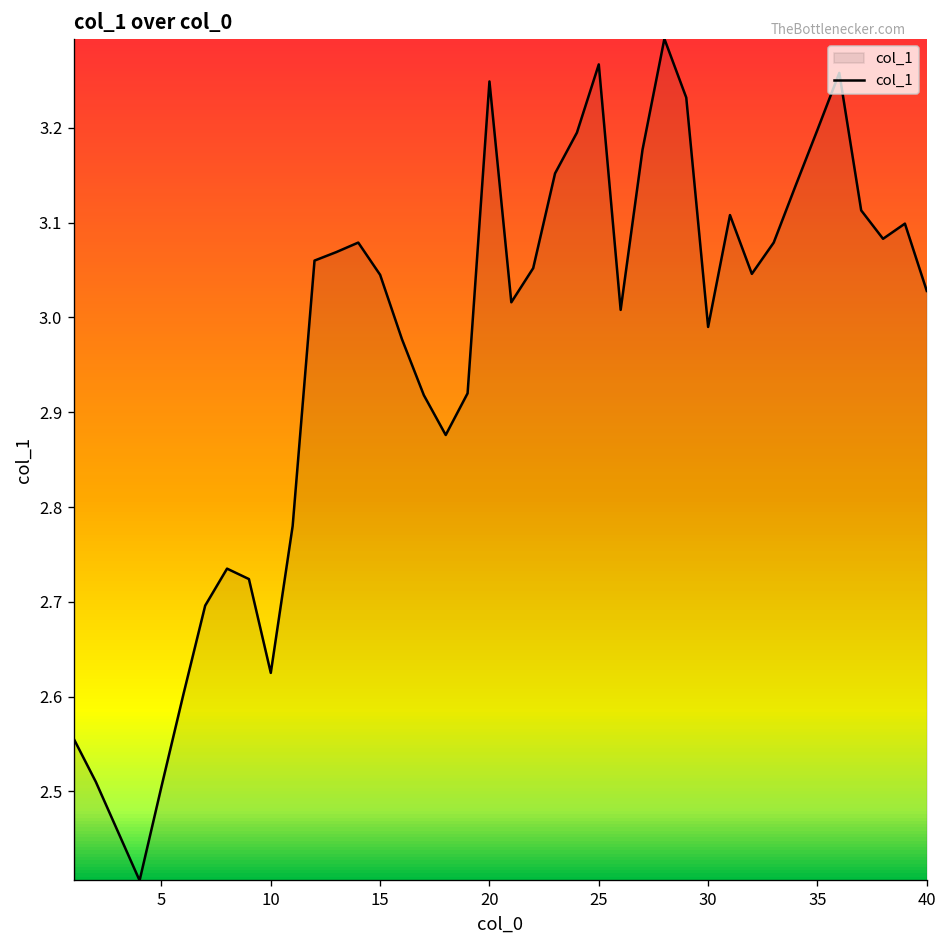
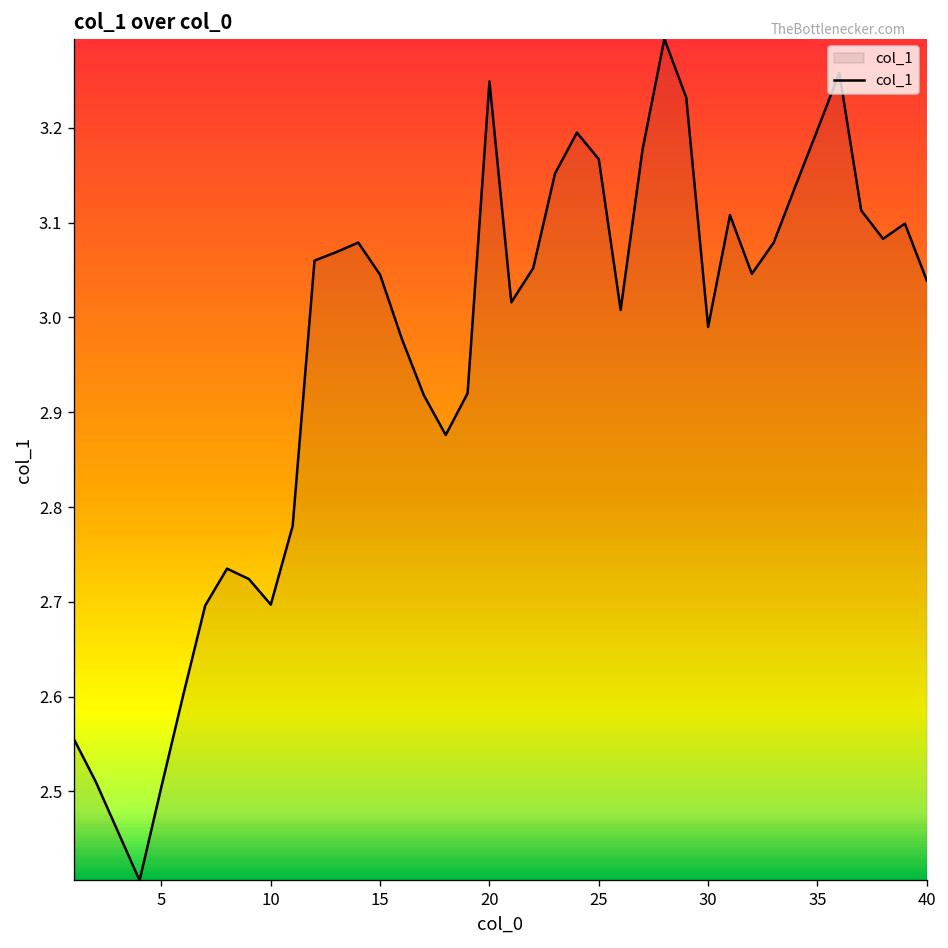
10: 2.63 -> 2.70
25: 3.27 -> 3.17
40: 3.03 -> 3.04
